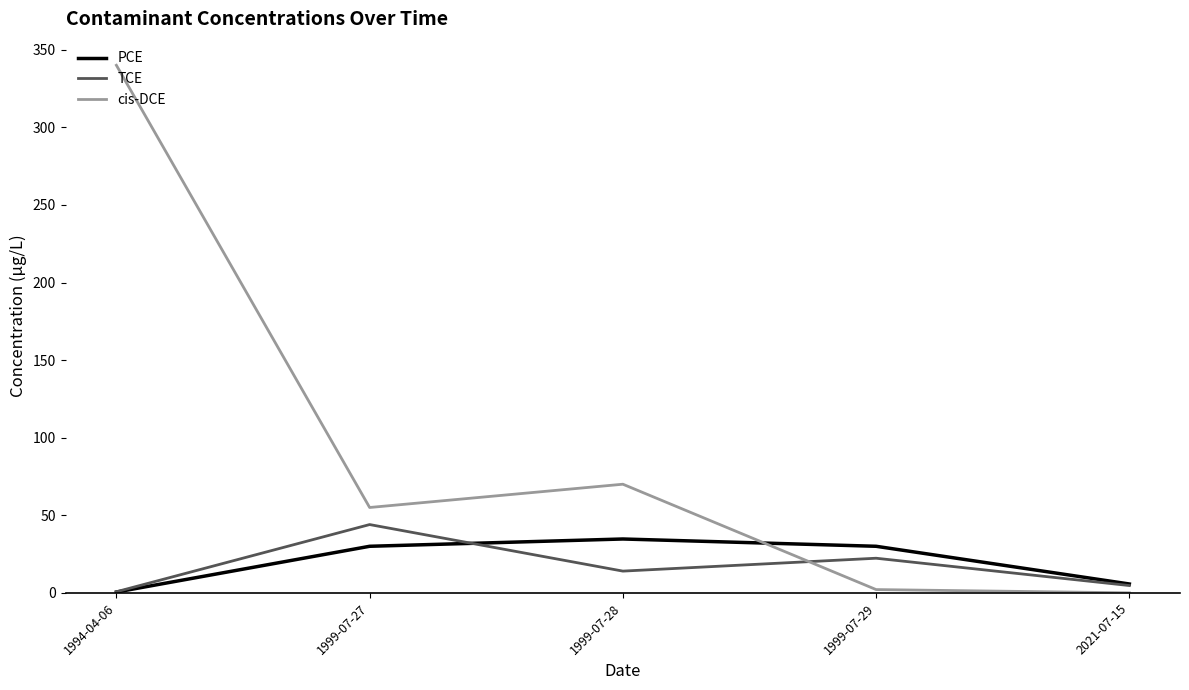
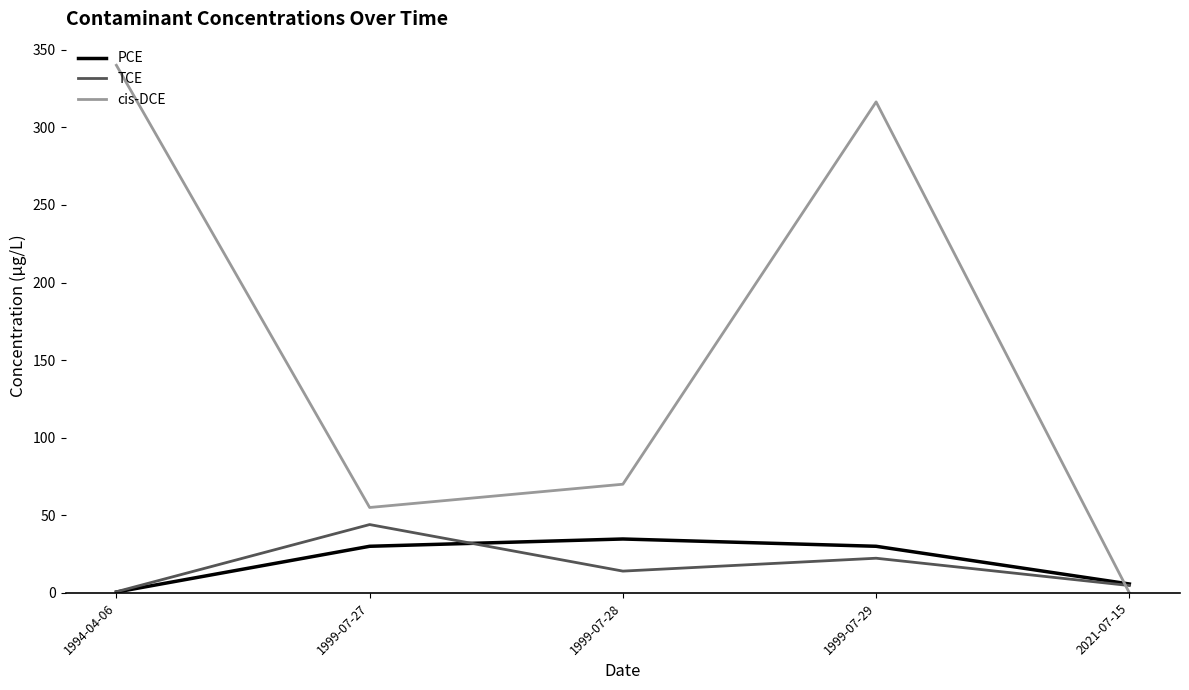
cis-DCE, 1999-07-29: 2 -> 316
